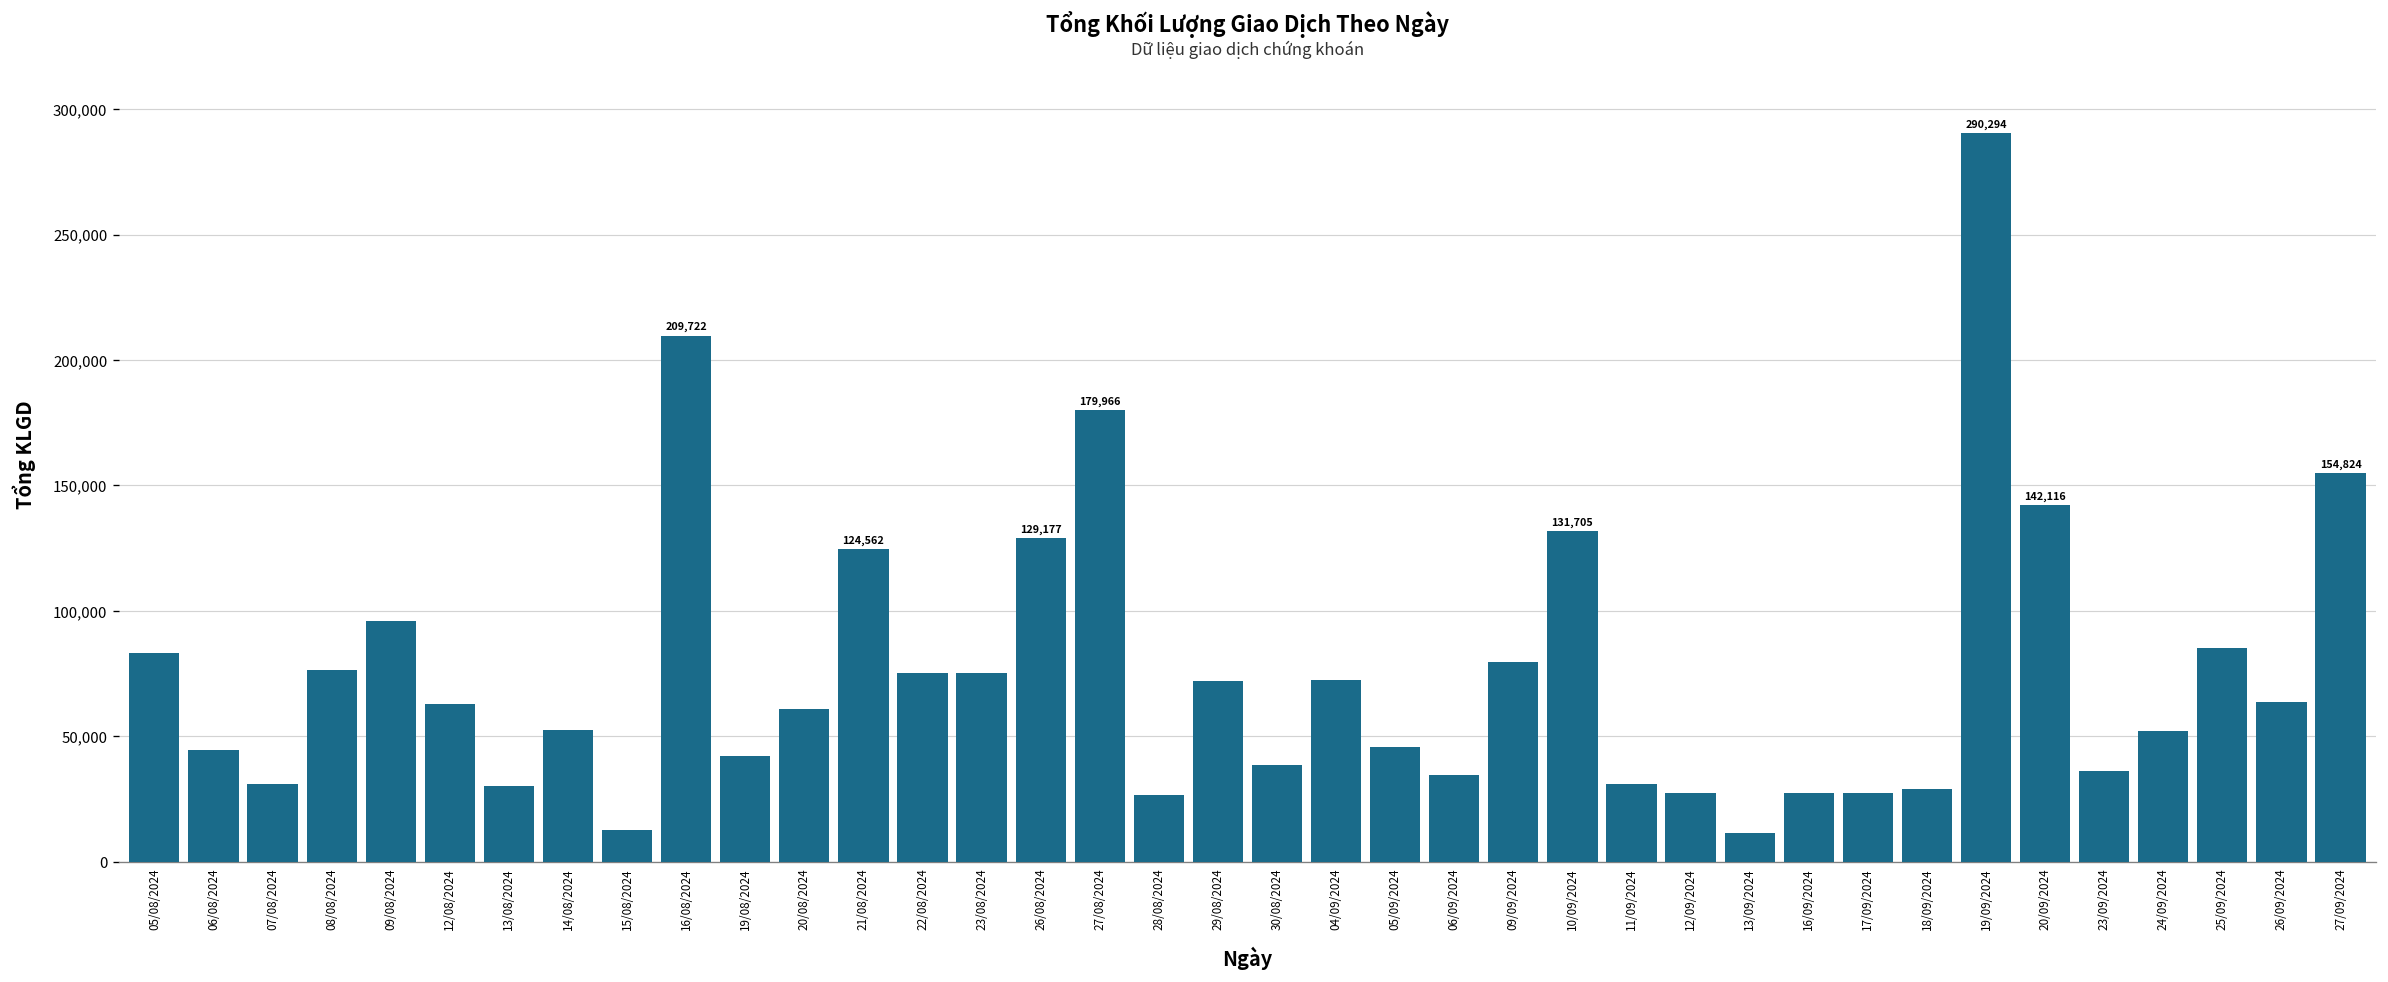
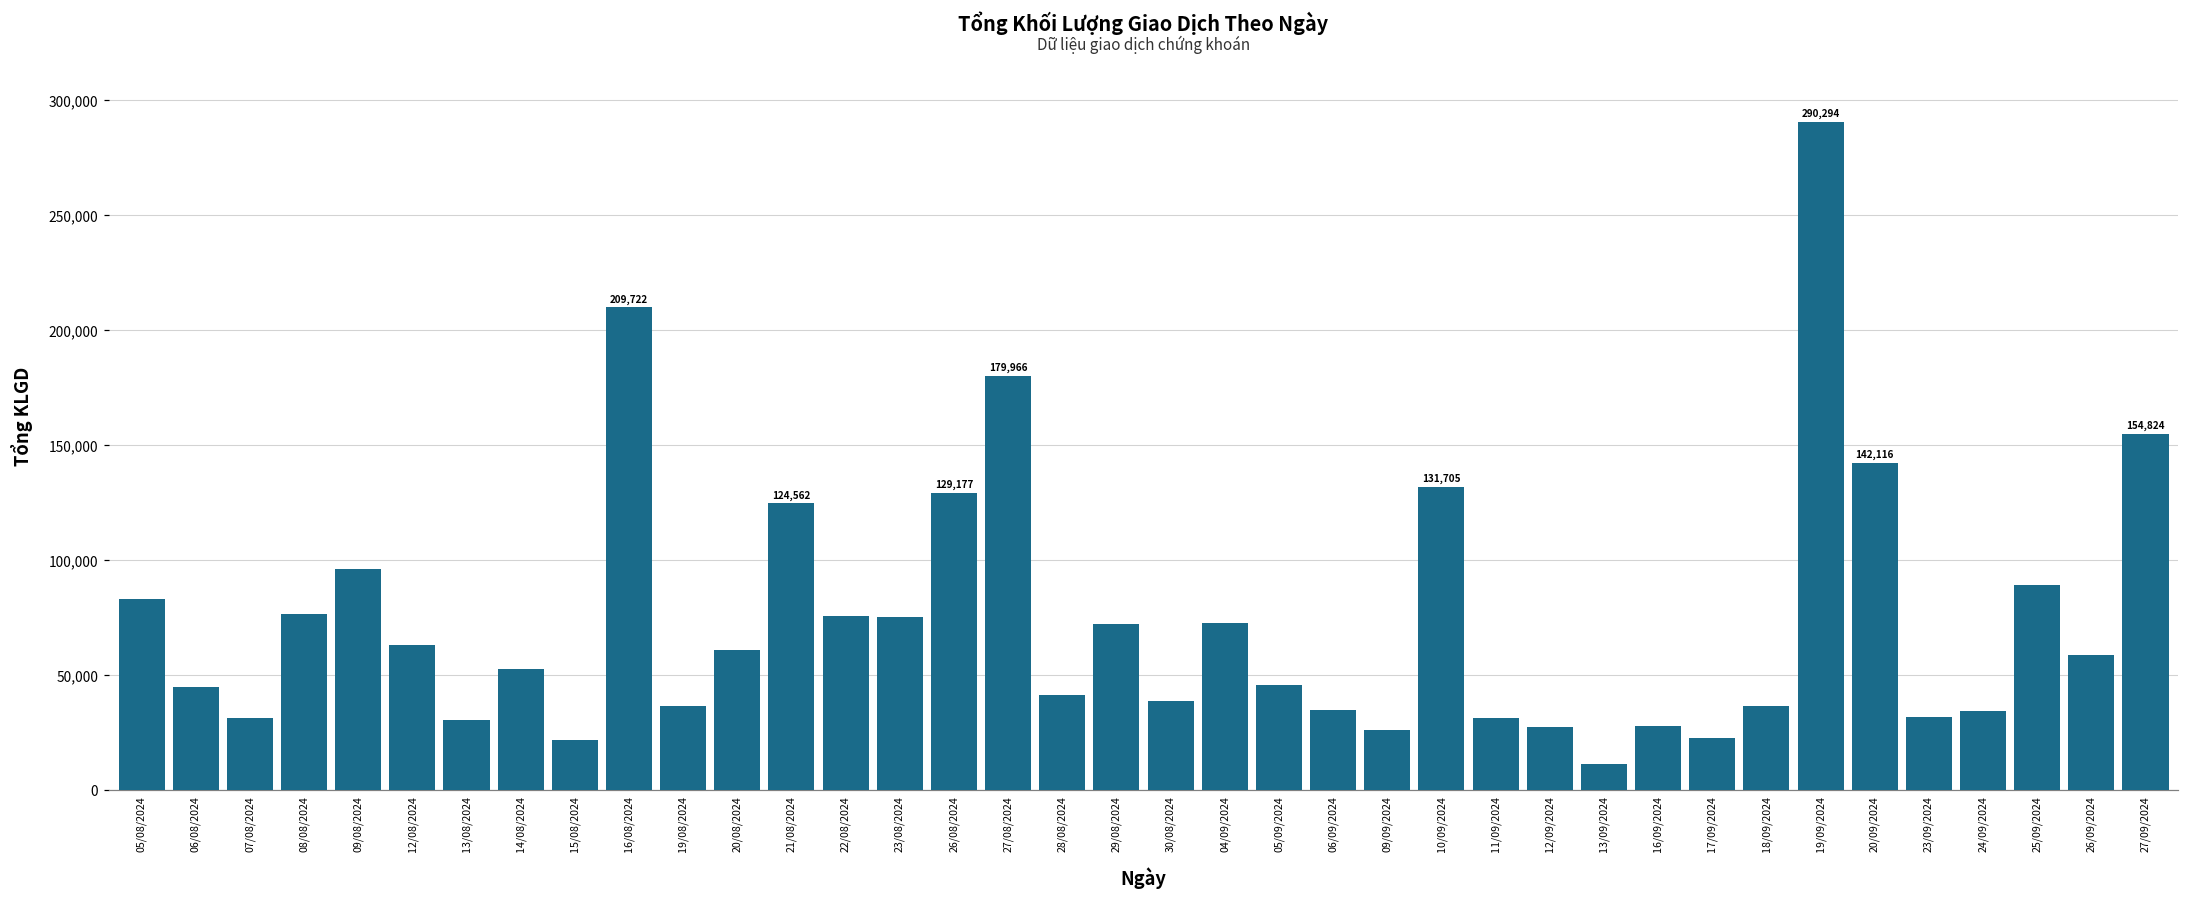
15/08/2024: 13,000 -> 22,000
19/08/2024: 42,000 -> 36,000
28/08/2024: 27,000 -> 41,000
09/09/2024: 79,000 -> 26,000
17/09/2024: 27,000 -> 23,000
18/09/2024: 29,000 -> 36,000
23/09/2024: 36,000 -> 32,000
24/09/2024: 52,000 -> 34,000
25/09/2024: 85,000 -> 89,000
26/09/2024: 64,000 -> 59,000
